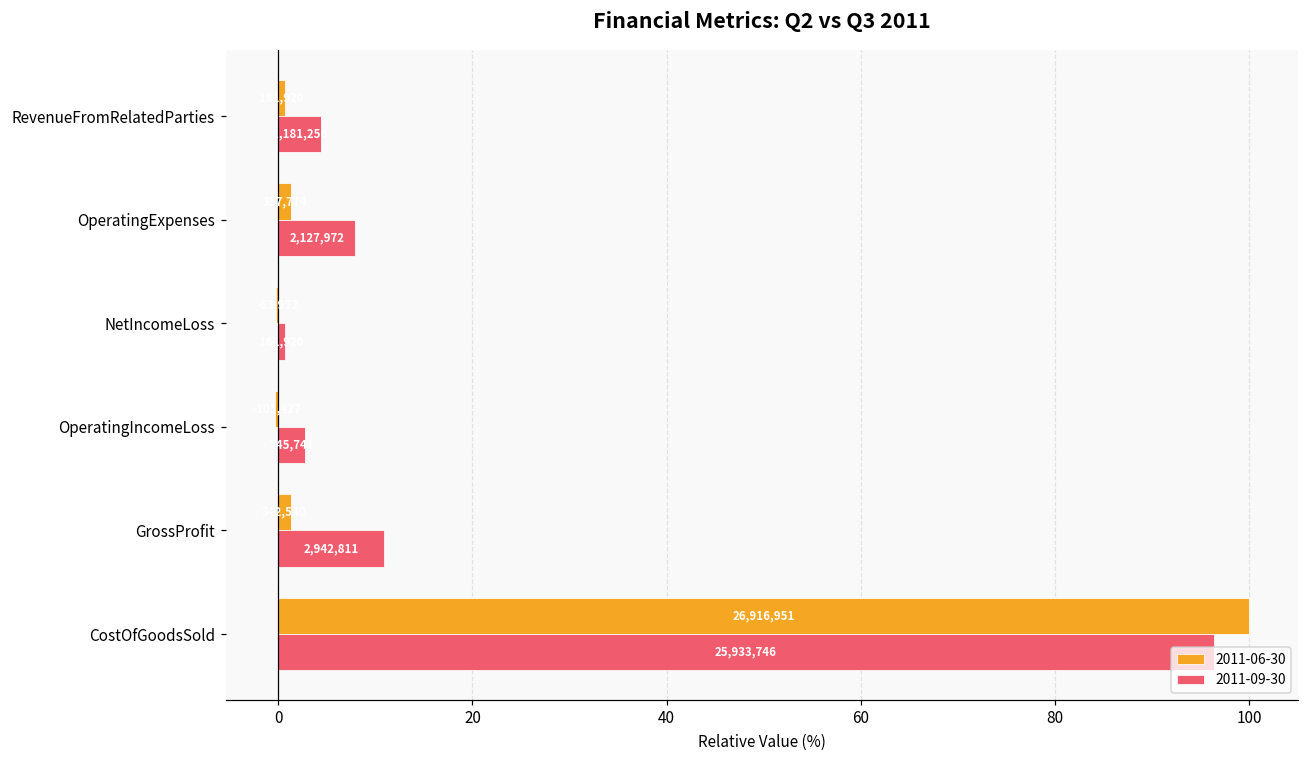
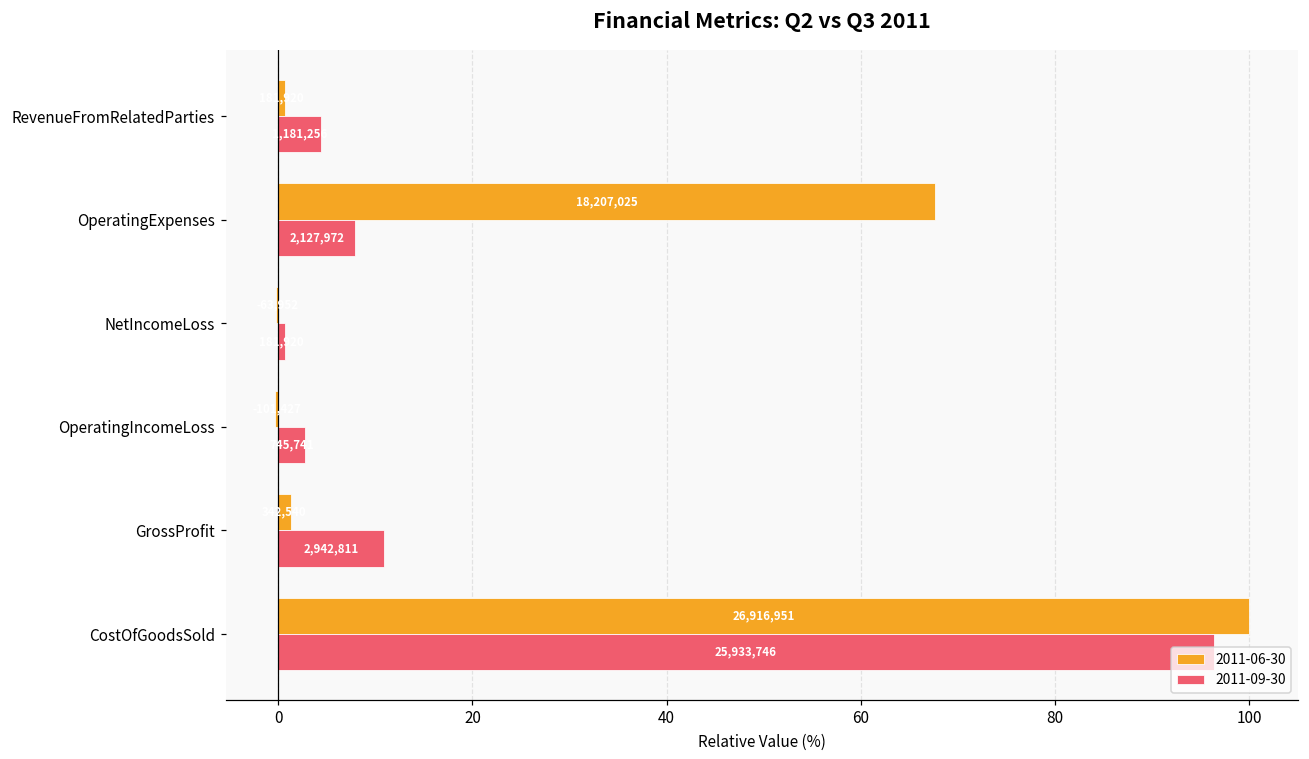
2011-06-30, OperatingExpenses: 1 -> 68
